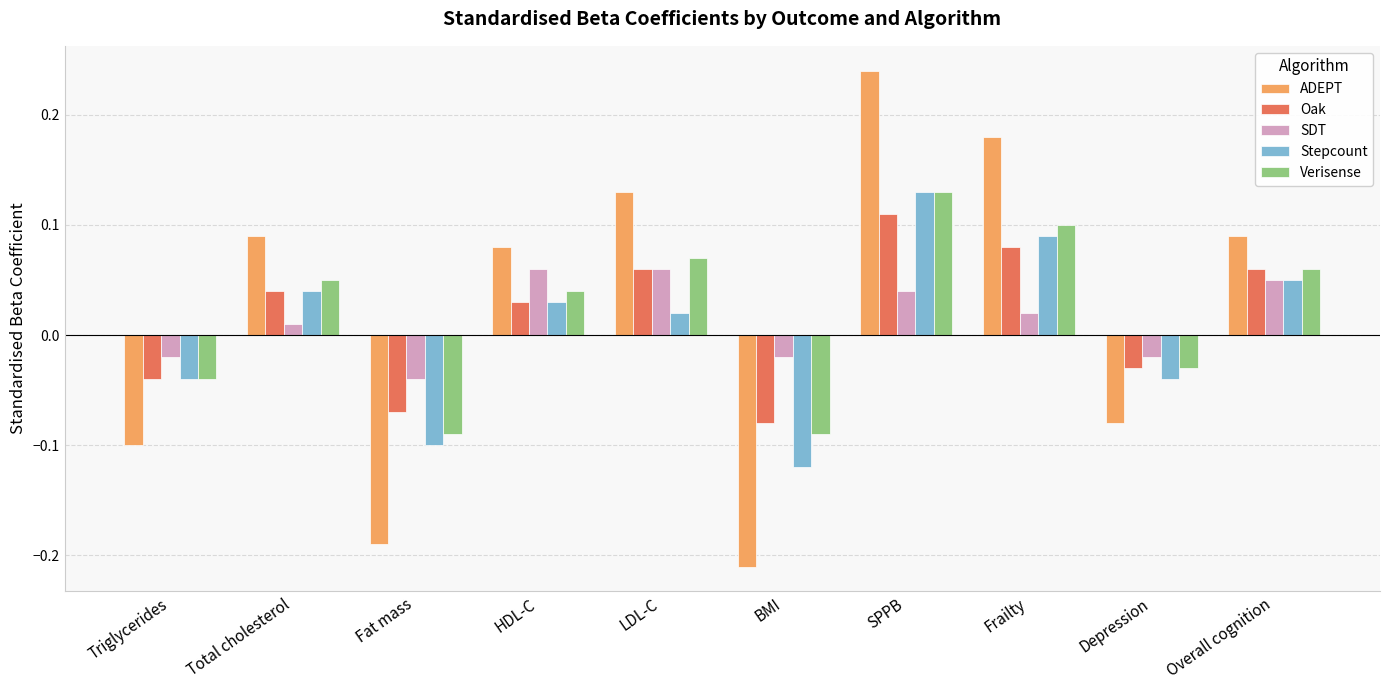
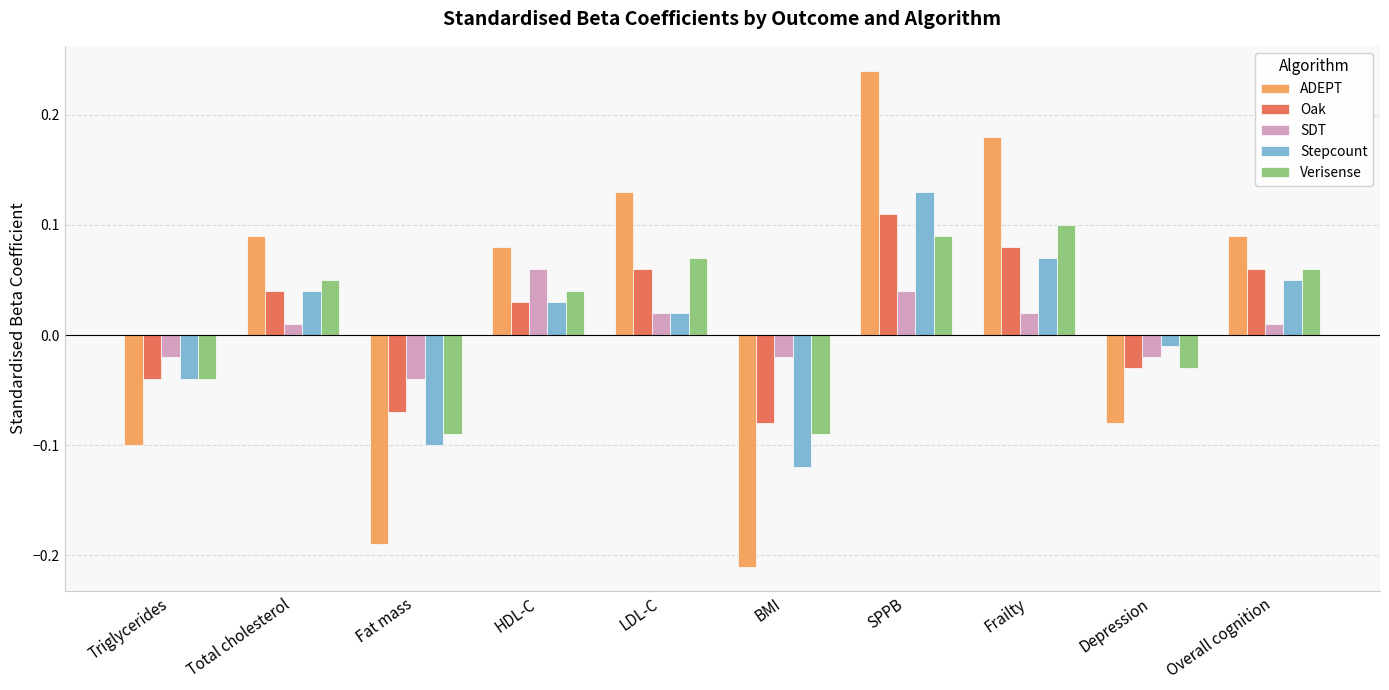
SDT, LDL-C: 0.06 -> 0.02
Verisense, SPPB: 0.13 -> 0.09
Stepcount, Frailty: 0.09 -> 0.07
Stepcount, Depression: -0.04 -> -0.01
SDT, Overall cognition: 0.05 -> 0.01
